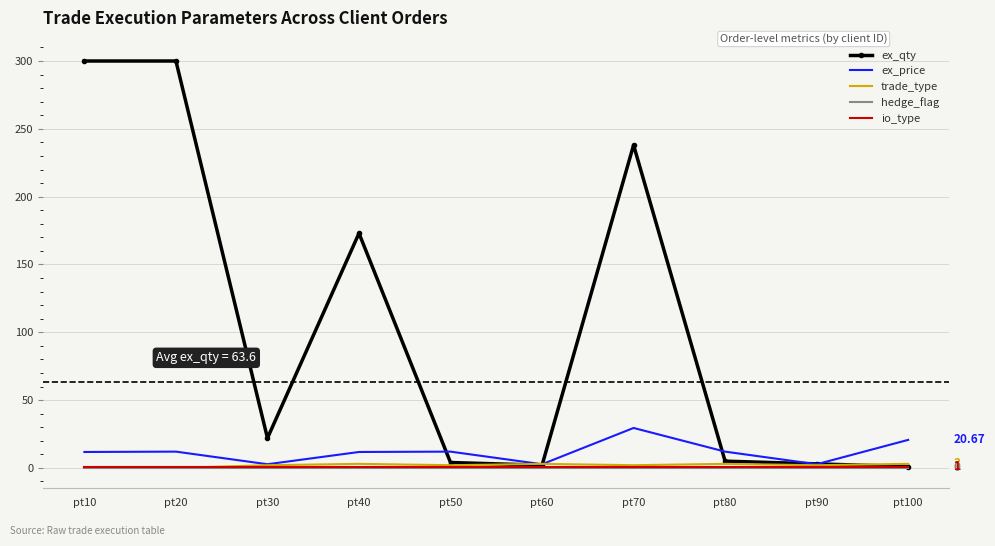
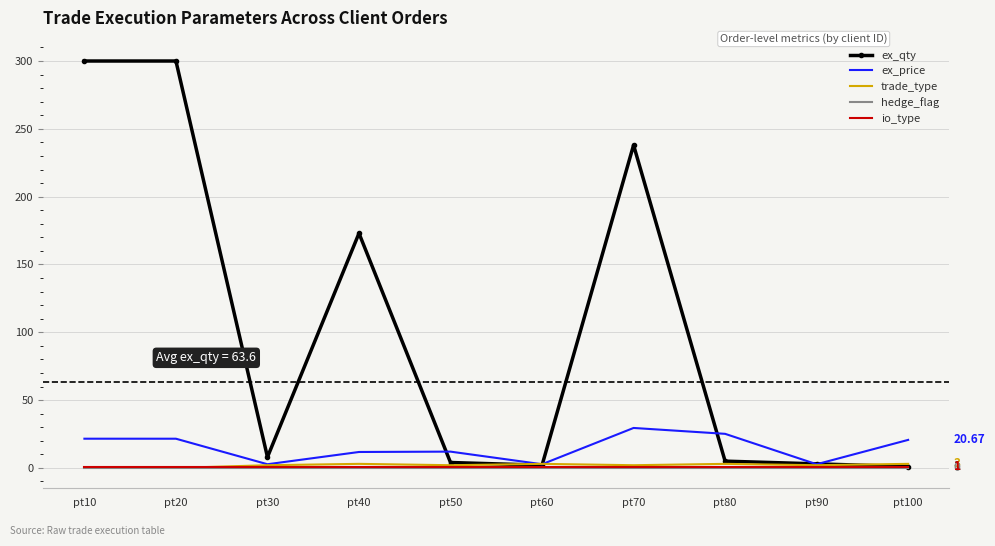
ex_price, pt10: 12 -> 22
ex_price, pt20: 12 -> 22
ex_qty, pt30: 22 -> 8
ex_price, pt80: 12 -> 25
